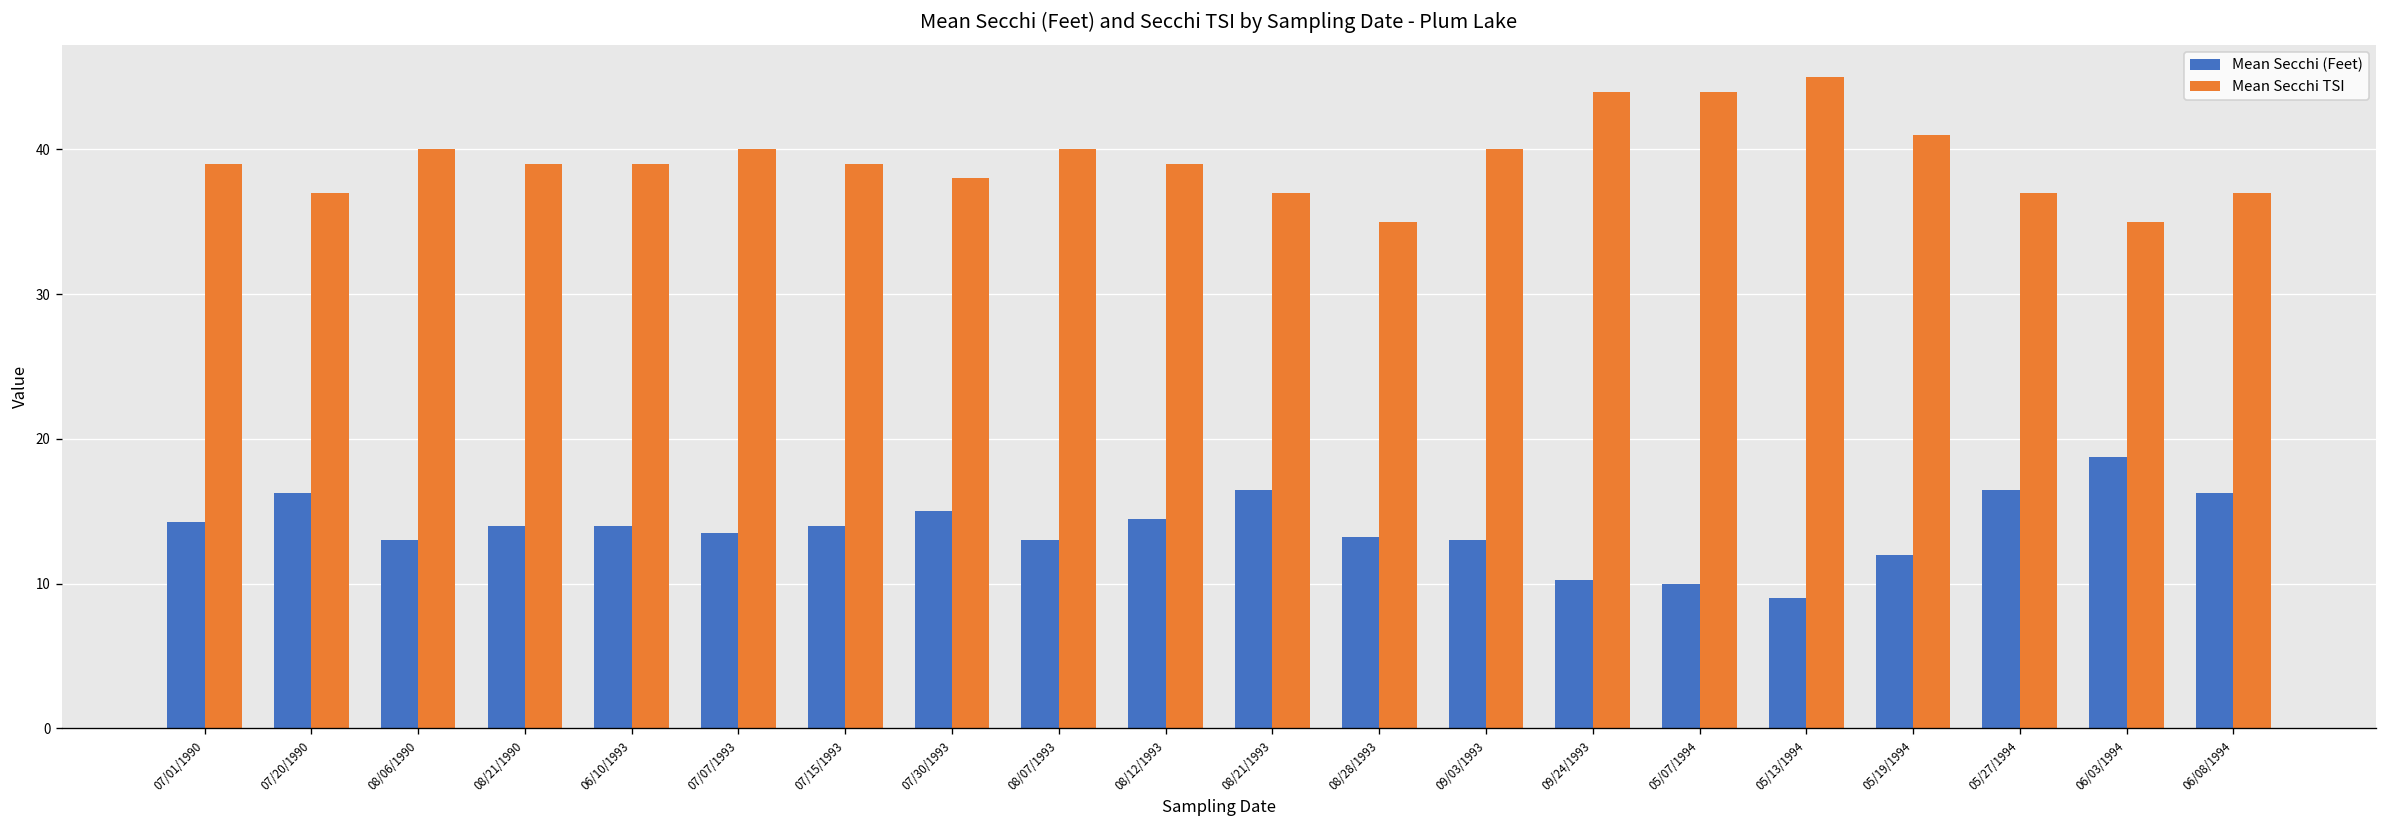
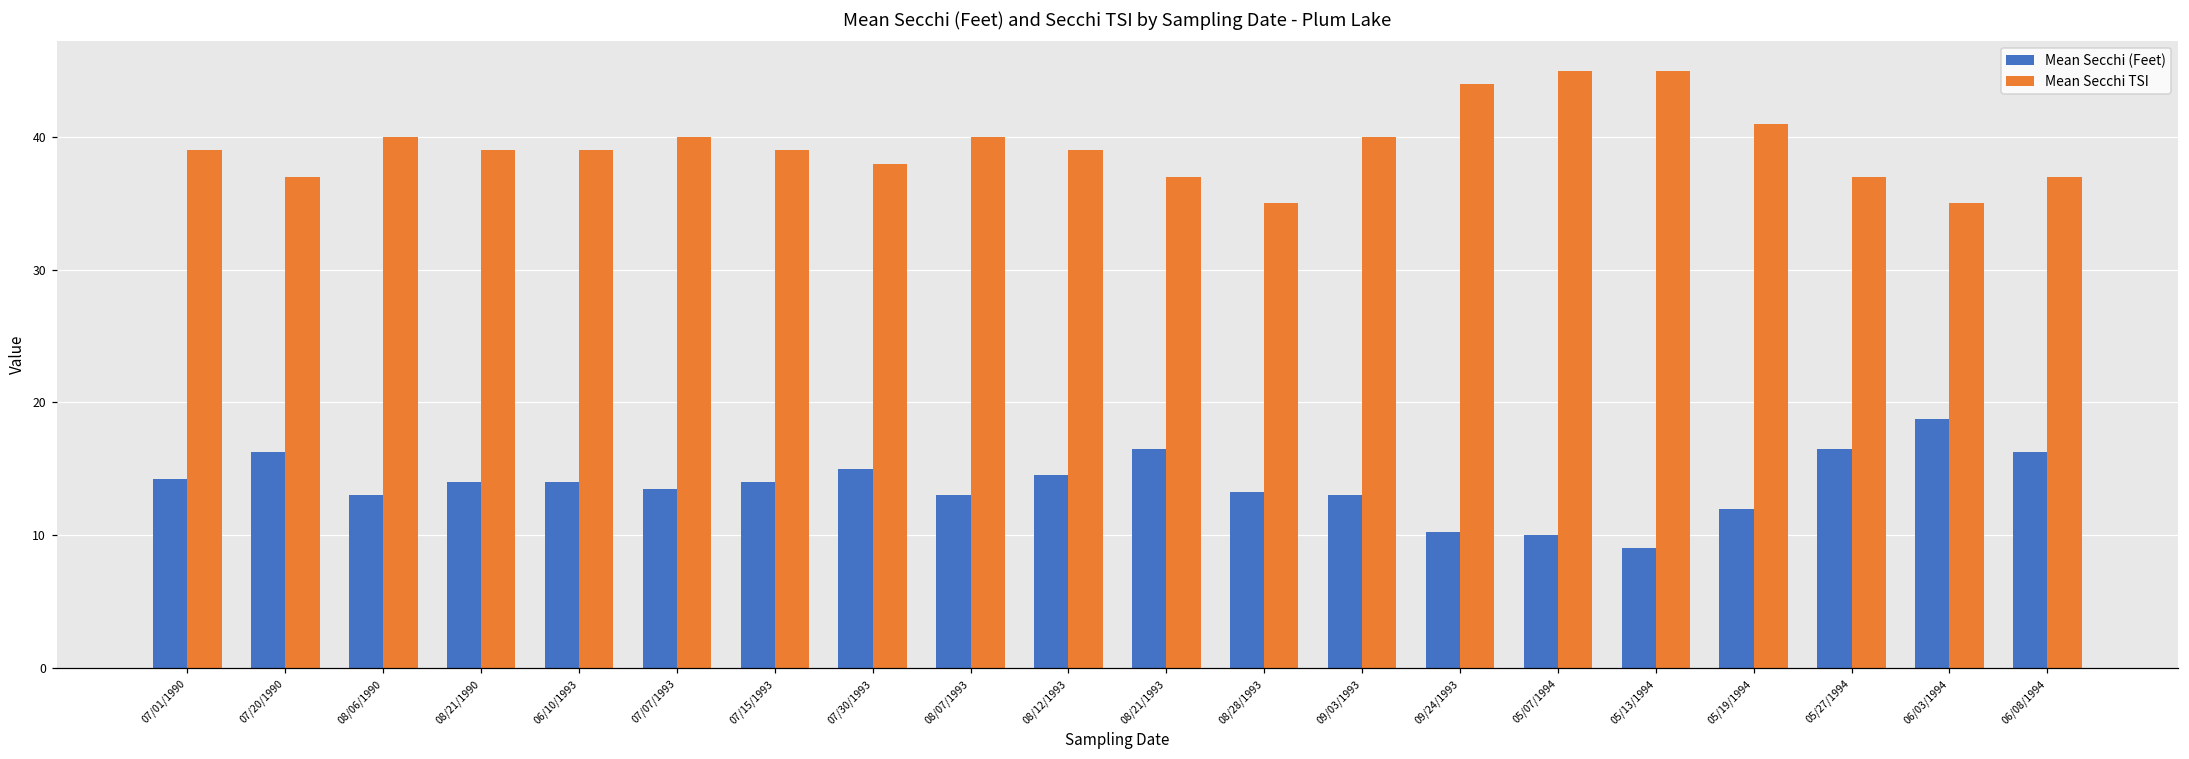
Mean Secchi TSI, 05/07/1994: 44 -> 45
